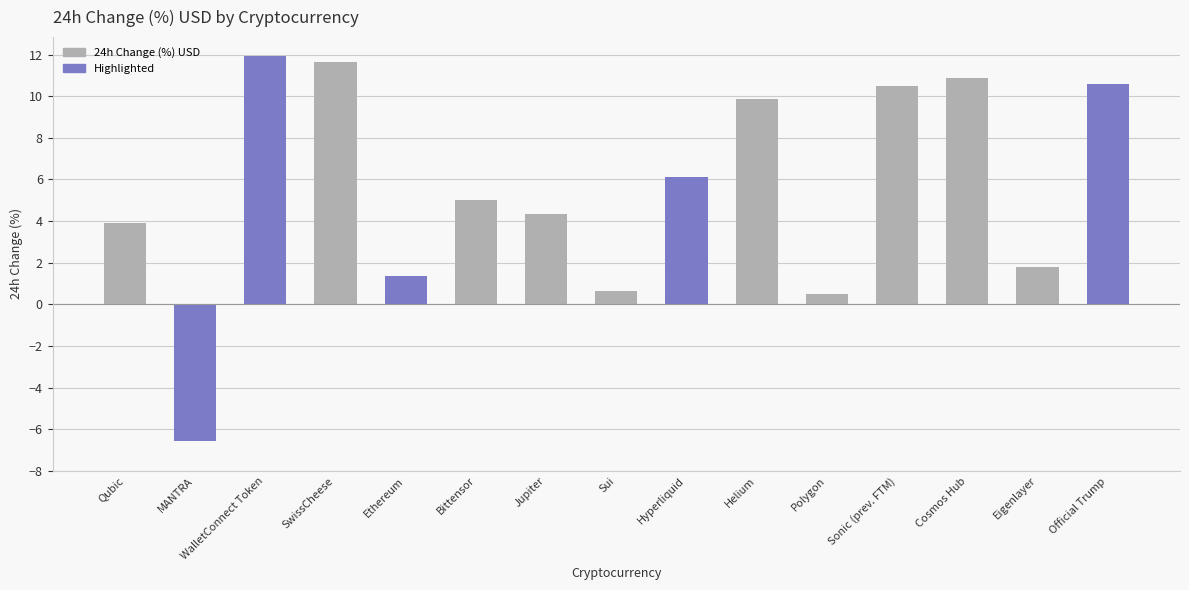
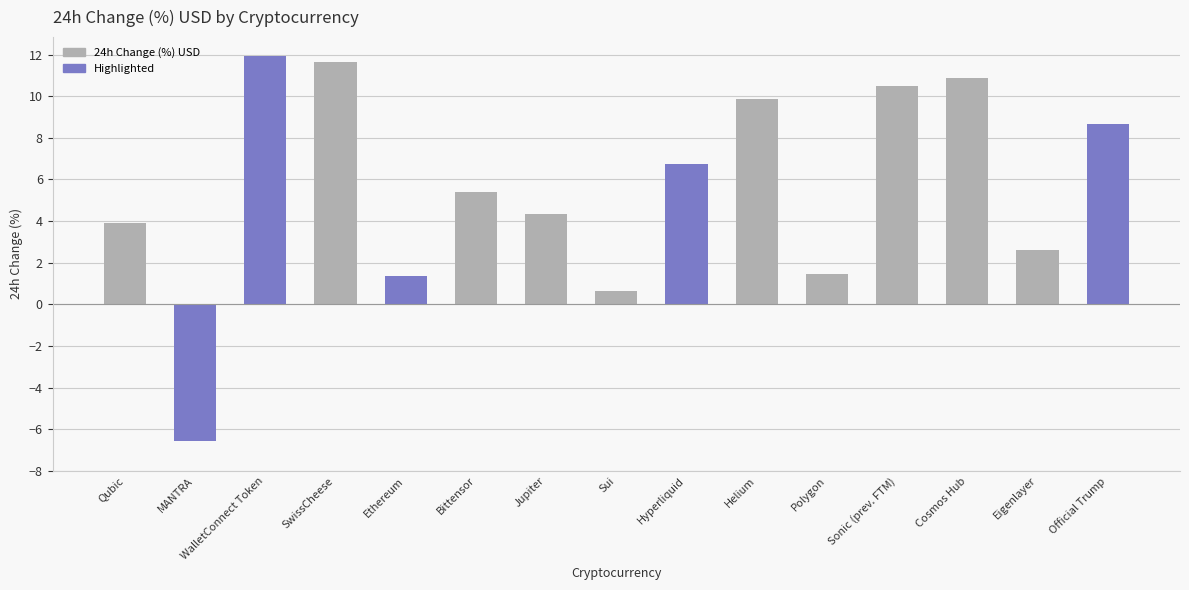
Bittensor: 5.0 -> 5.4
Hyperliquid: 6.1 -> 6.8
Polygon: 0.5 -> 1.5
Eigenlayer: 1.8 -> 2.6
Official Trump: 10.6 -> 8.7
